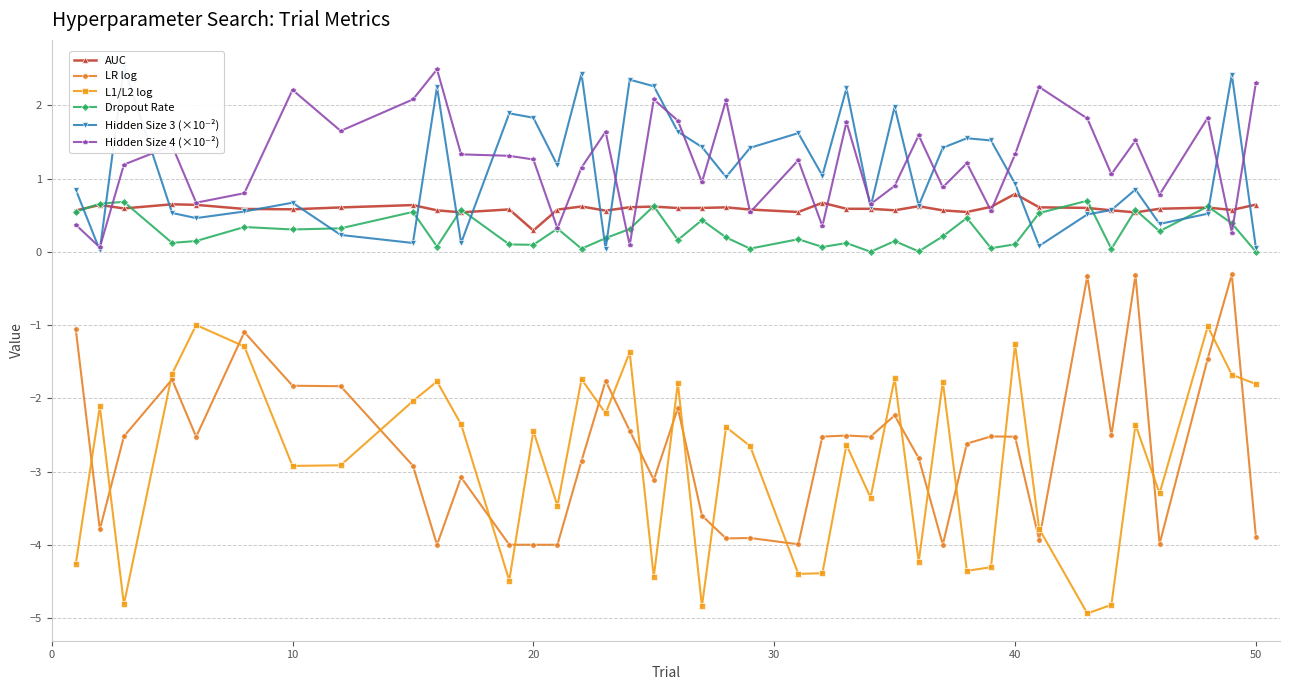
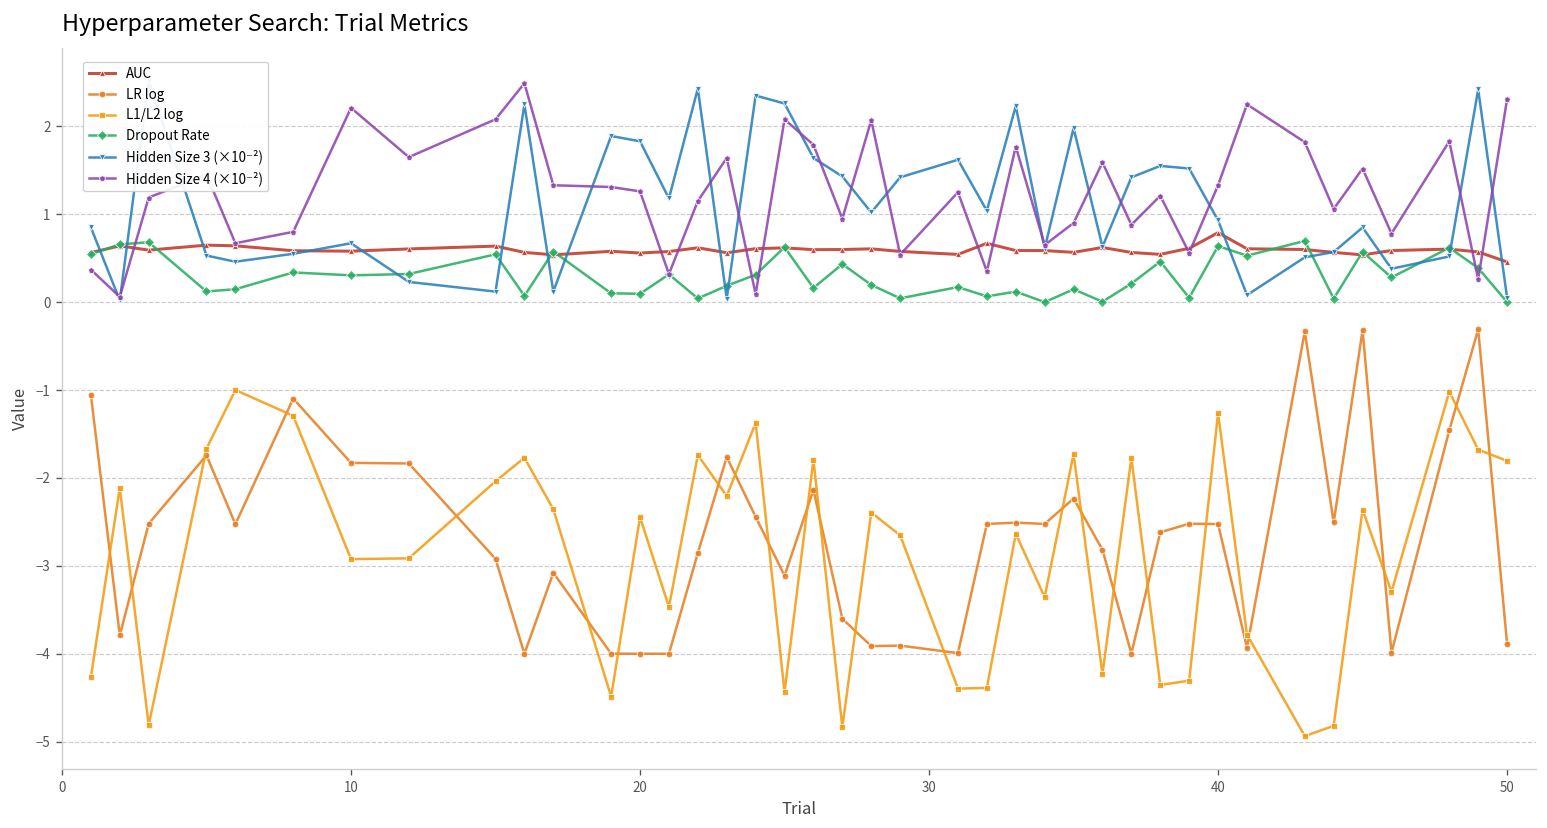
AUC, 20: 0.3 -> 0.6
Dropout Rate, 40: 0.1 -> 0.6
AUC, 50: 0.6 -> 0.5
